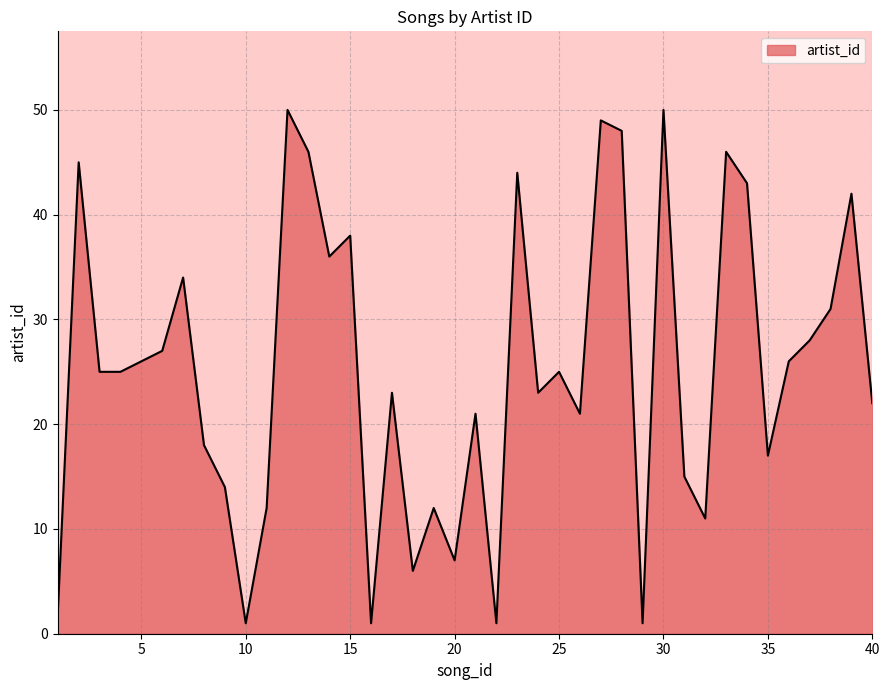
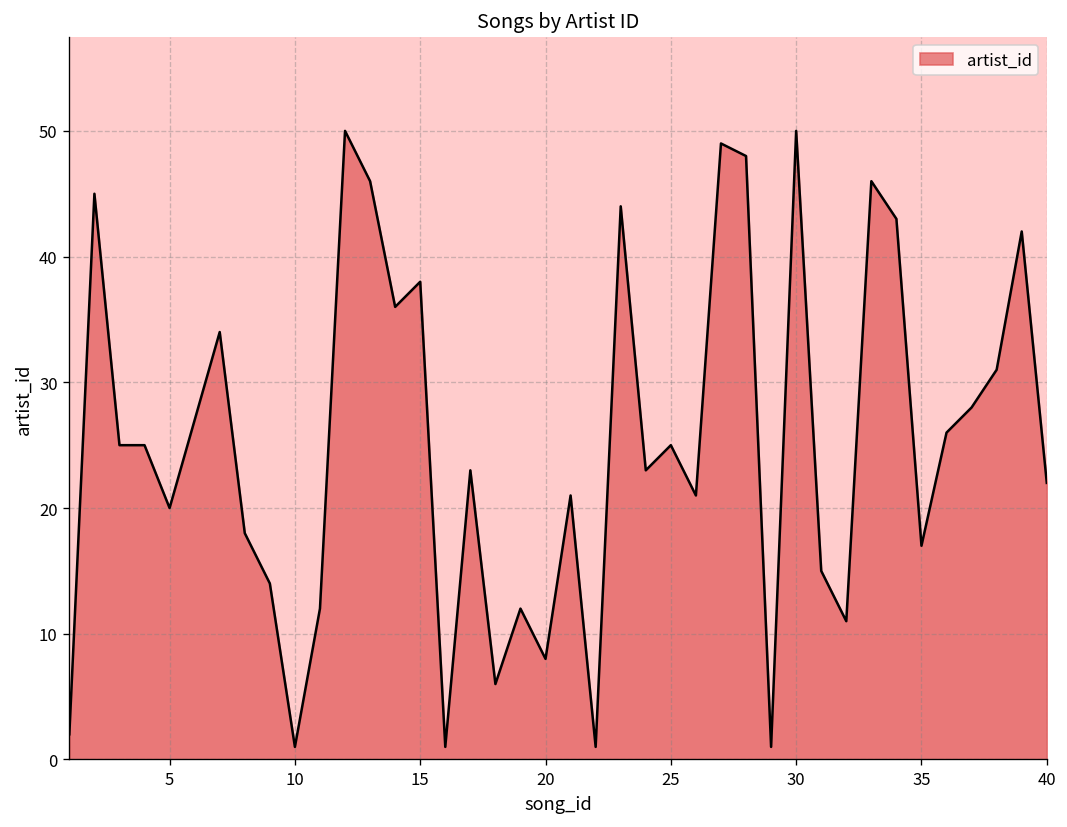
5: 26 -> 20
20: 7 -> 8
